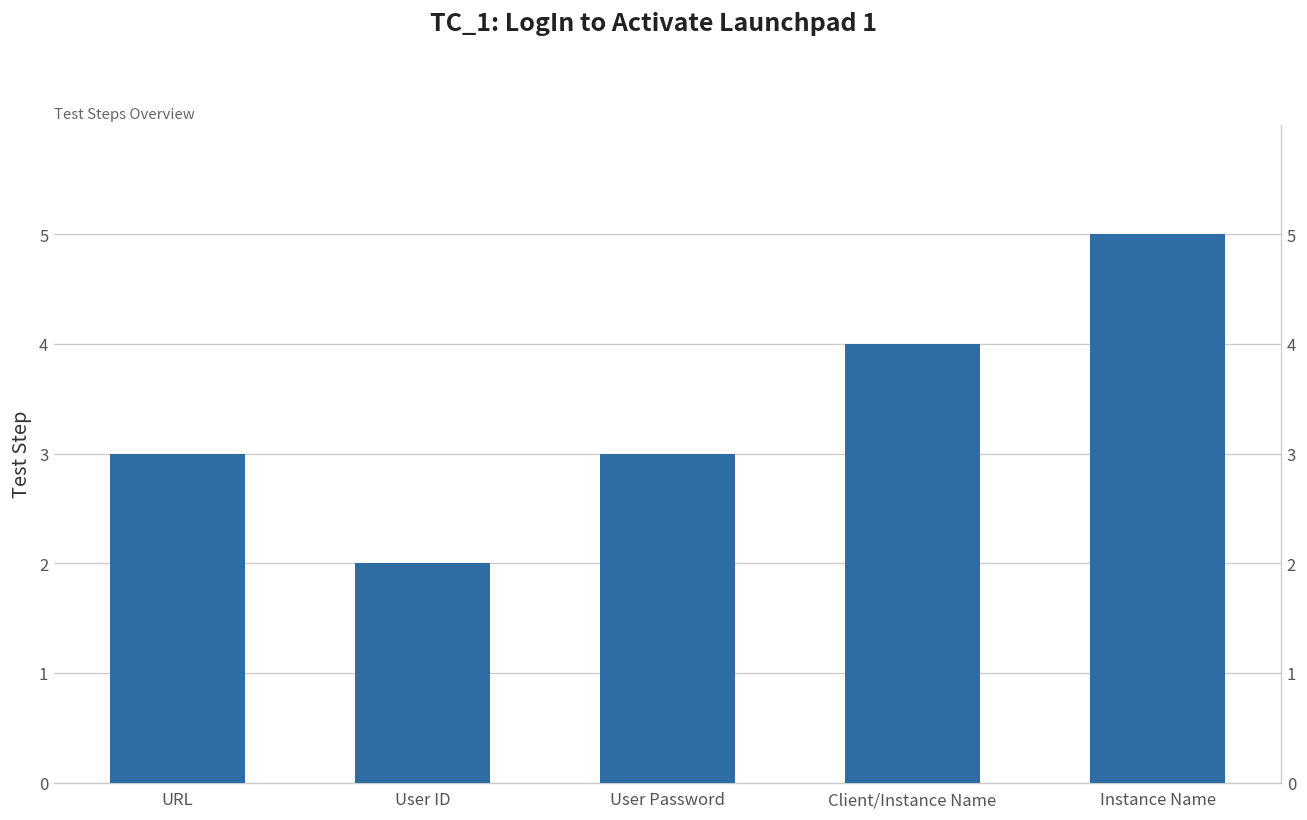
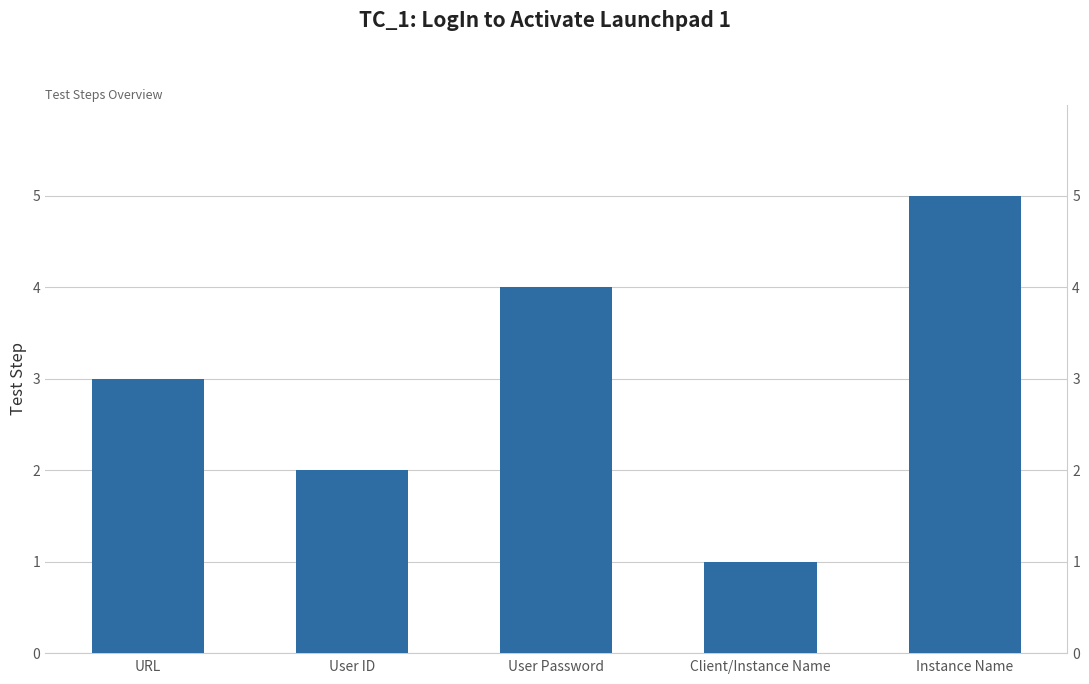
User Password: 3 -> 4
Client/Instance Name: 4 -> 1
